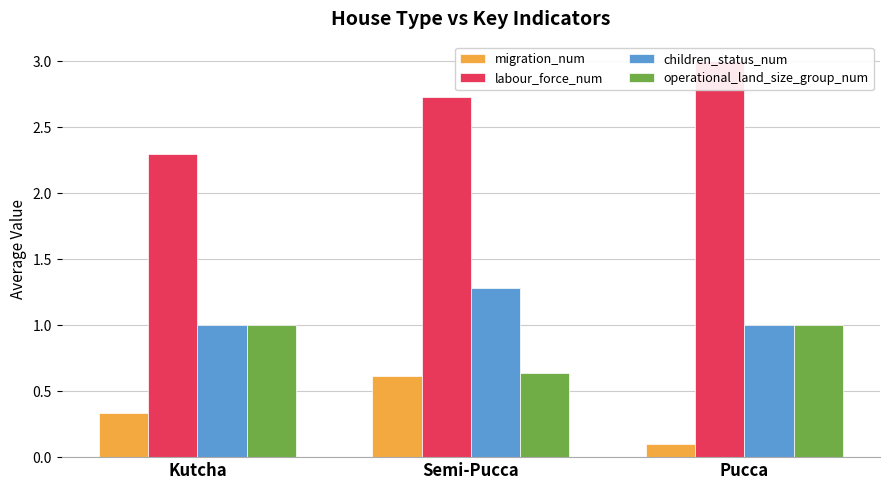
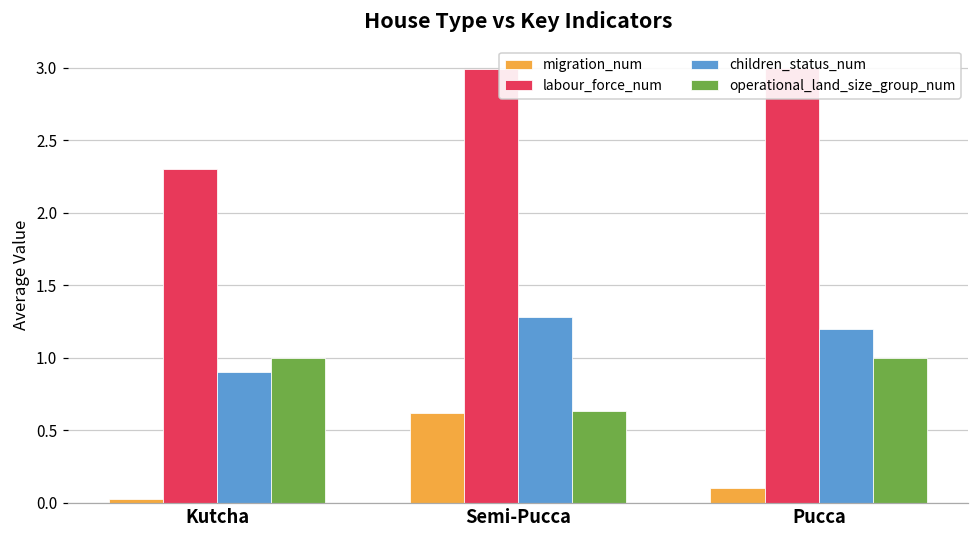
migration_num, Kutcha: 0.33 -> 0.03
children_status_num, Kutcha: 1.0 -> 0.9
labour_force_num, Semi-Pucca: 2.73 -> 2.99
children_status_num, Pucca: 1.0 -> 1.2
